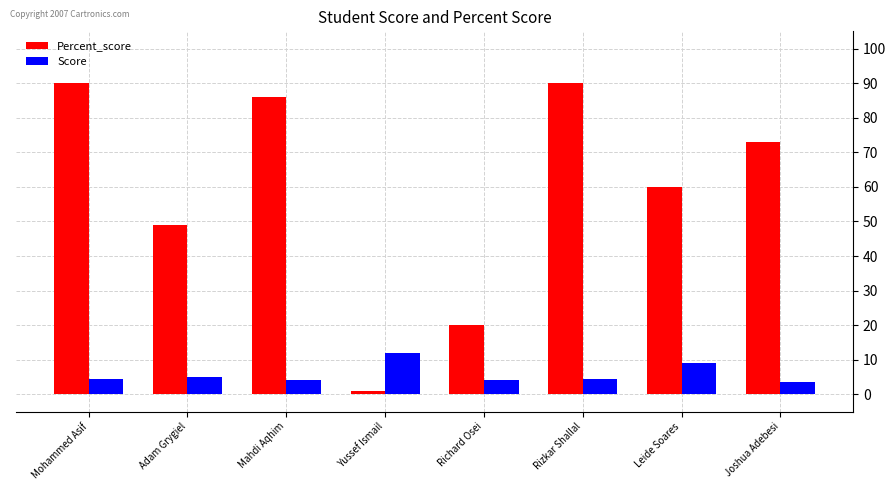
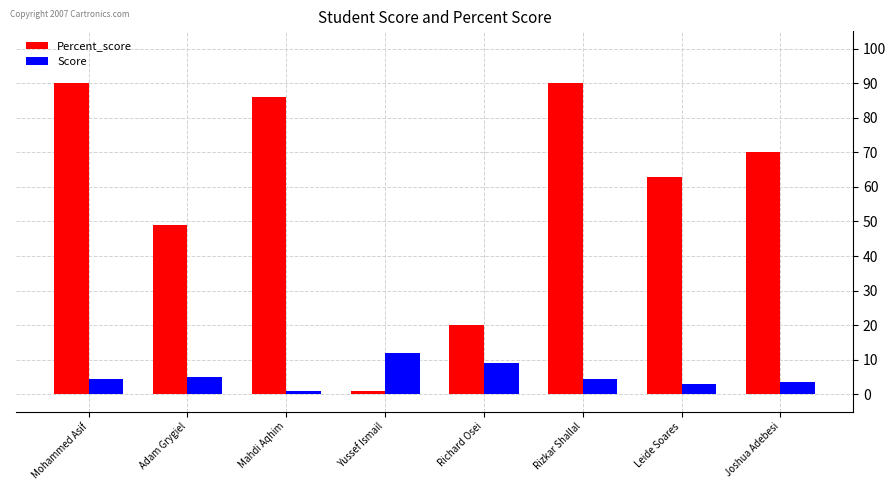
Score, Mahdi Aqhim: 4 -> 1
Score, Richard Osei: 4 -> 9
Percent_score, Leide Soares: 60 -> 63
Score, Leide Soares: 9 -> 3
Percent_score, Joshua Adebesi: 73 -> 70
